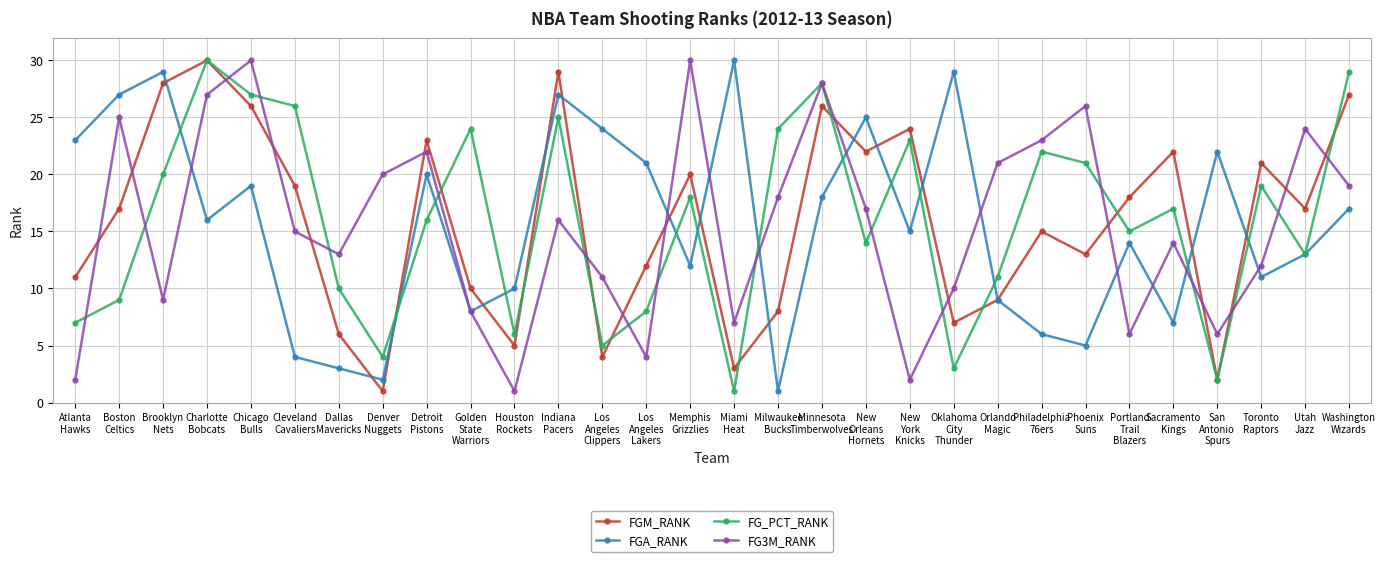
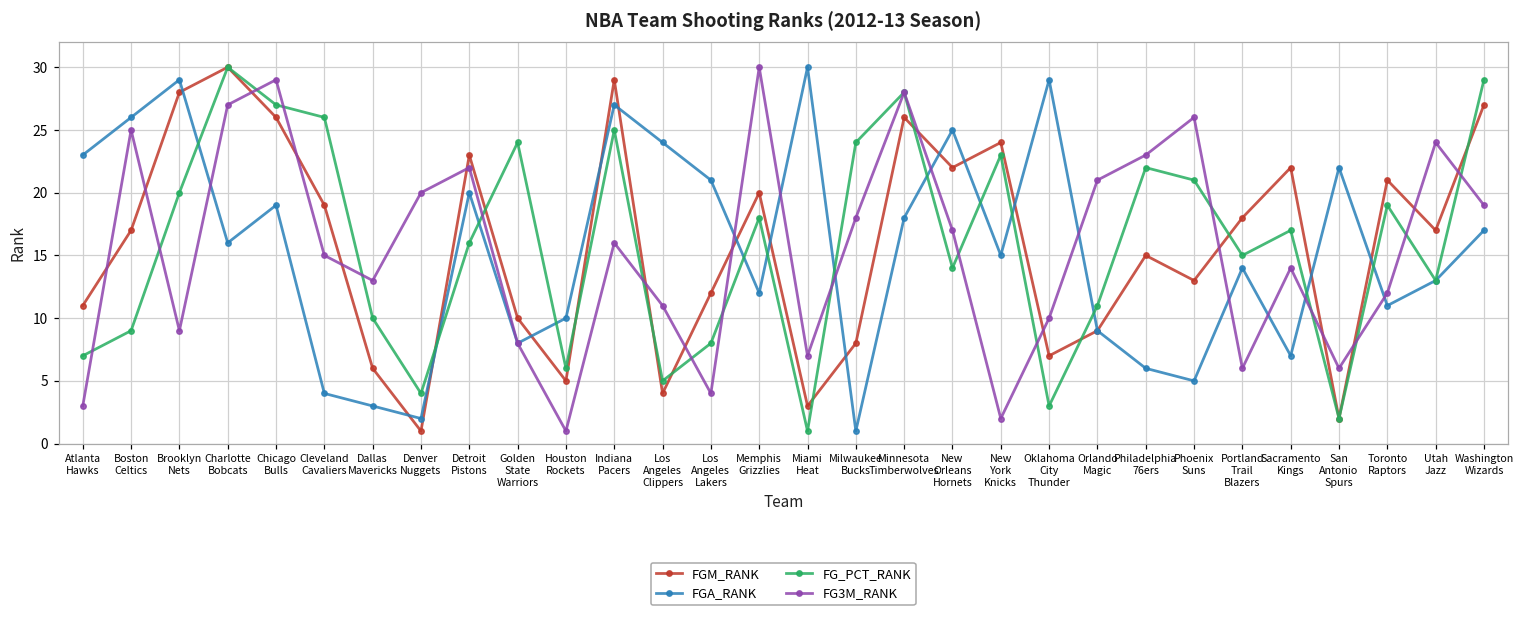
FG3M_RANK, Atlanta Hawks: 2 -> 3
FGA_RANK, Boston Celtics: 27 -> 26
FG3M_RANK, Chicago Bulls: 30 -> 29
